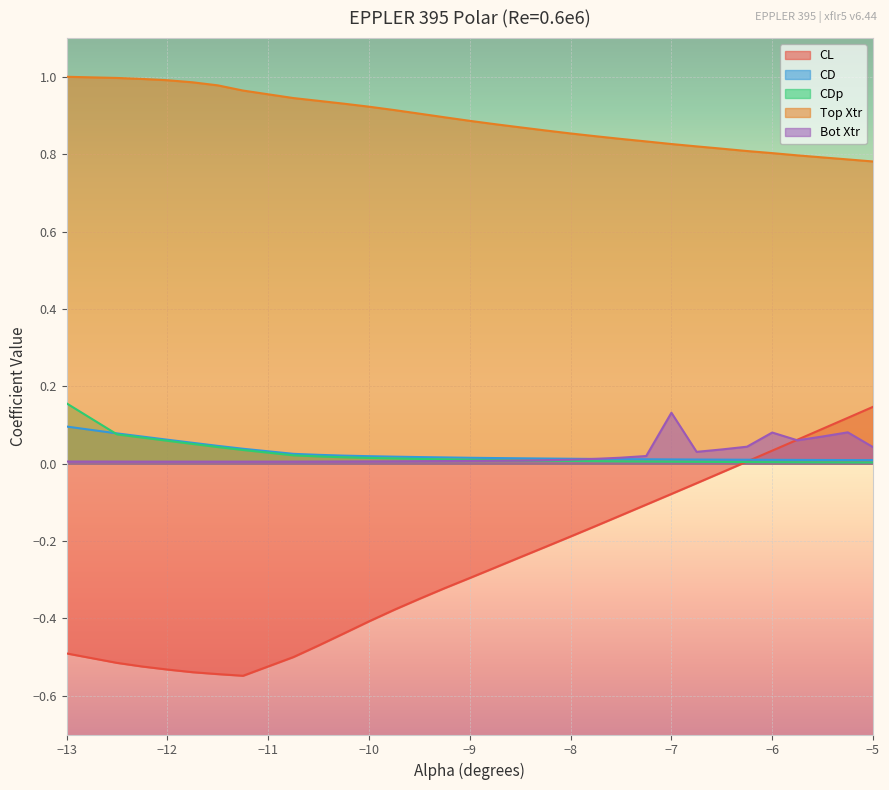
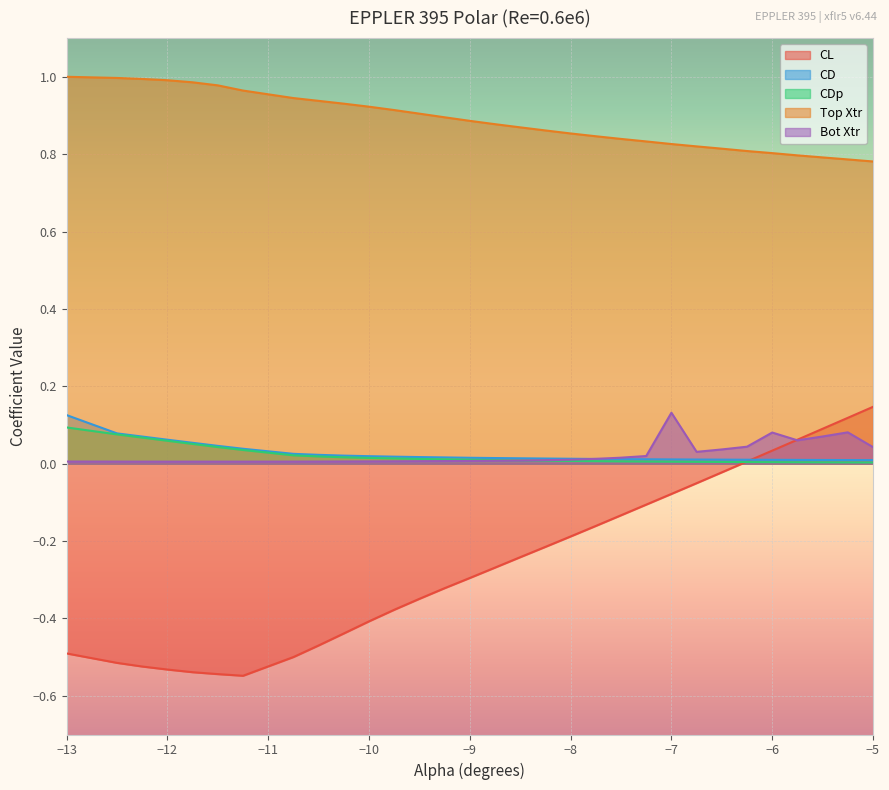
CD, −13: 0.10 -> 0.13
CDp, −13: 0.16 -> 0.09
